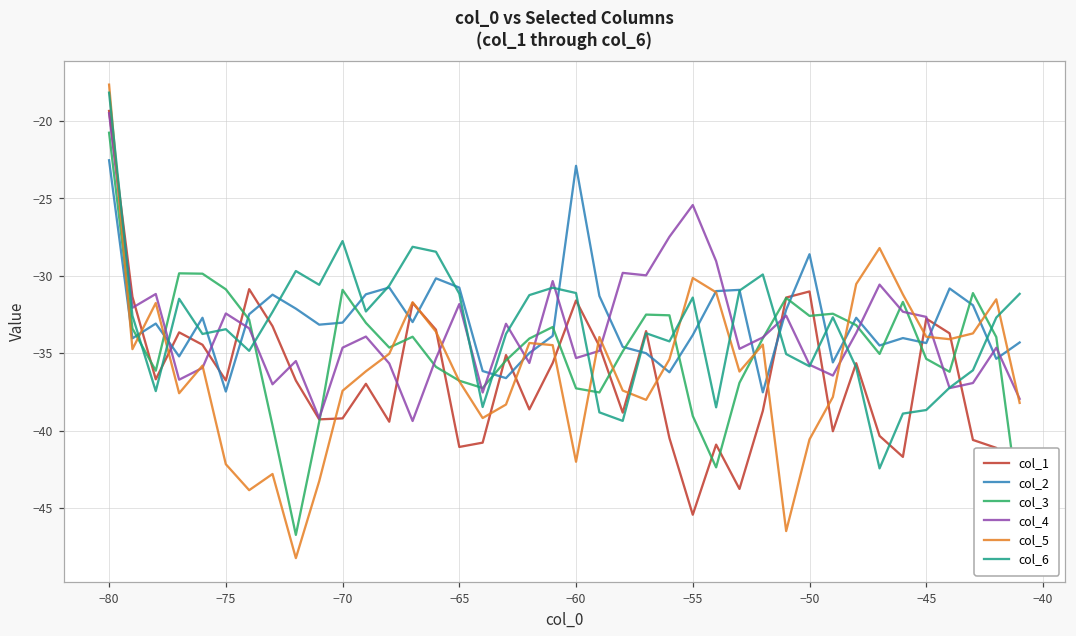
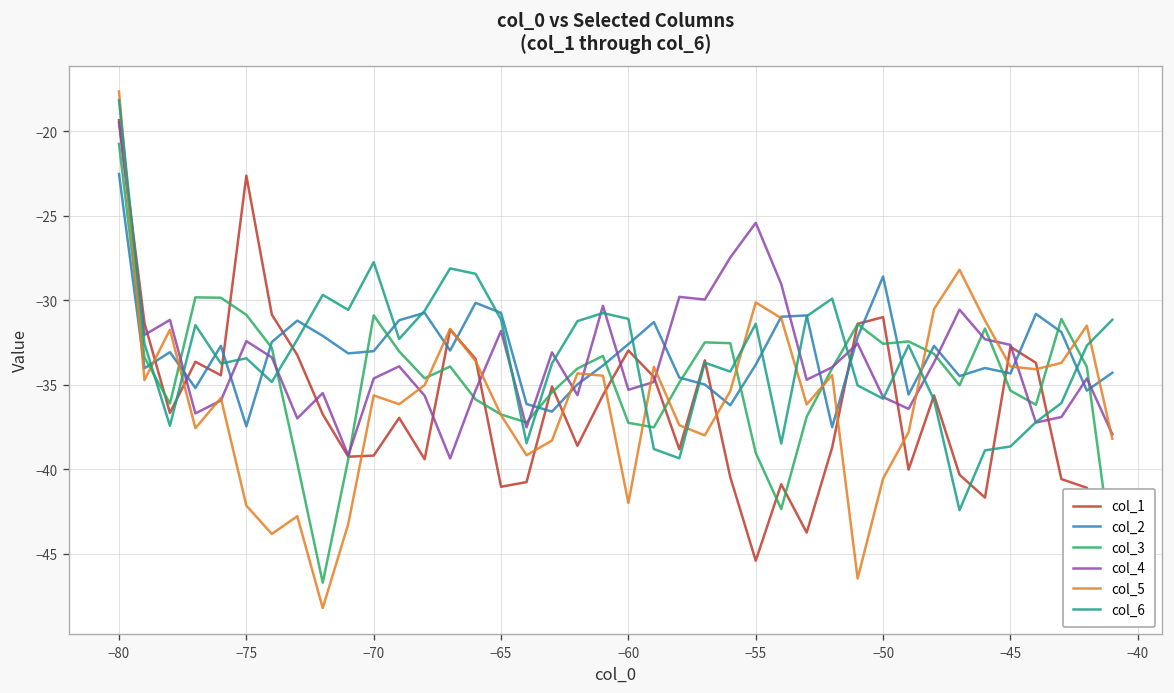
col_1, −75: -36.7 -> -22.6
col_5, −70: -37.4 -> -35.6
col_1, −60: -31.6 -> -33.0
col_2, −60: -22.9 -> -32.6
